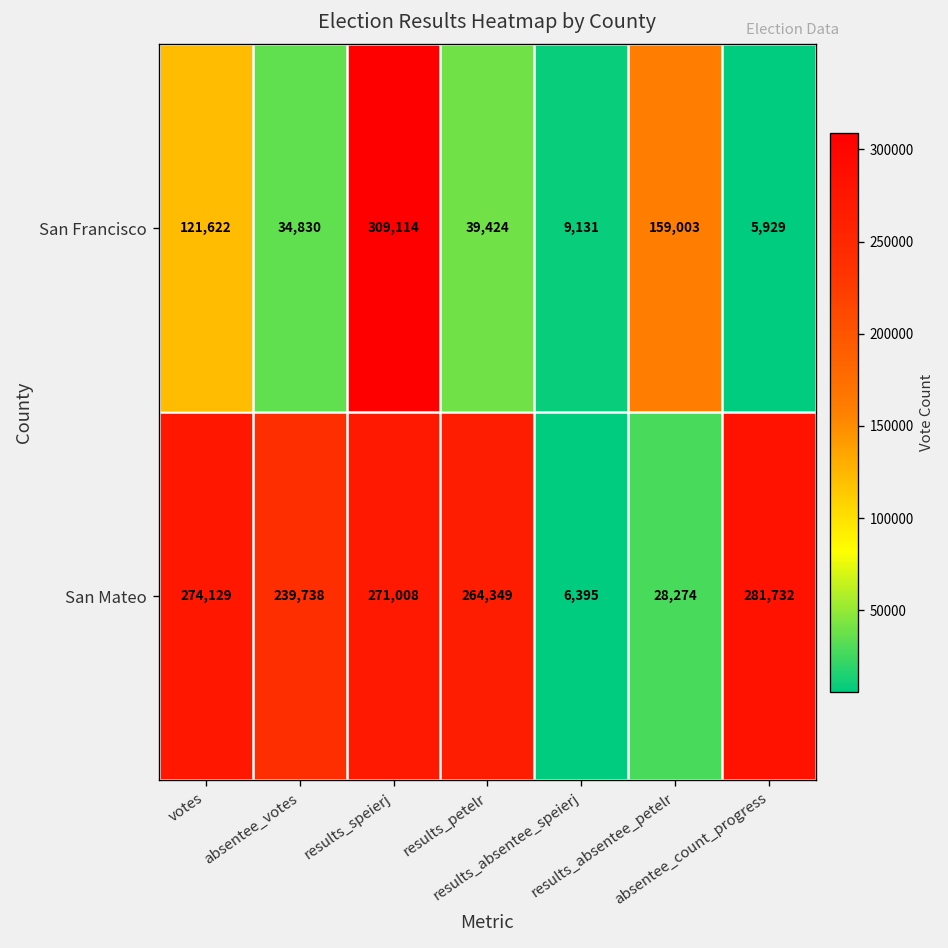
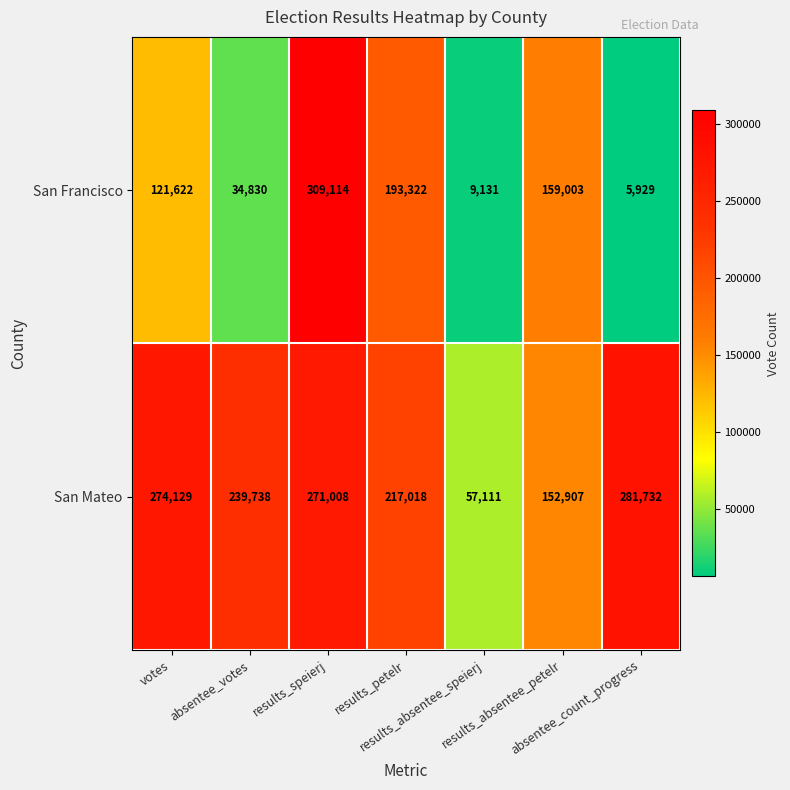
San Francisco, results_petelr: 39,424 -> 193,322
San Mateo, results_petelr: 264,349 -> 217,018
San Mateo, results_absentee_speierj: 6,395 -> 57,111
San Mateo, results_absentee_petelr: 28,274 -> 152,907
